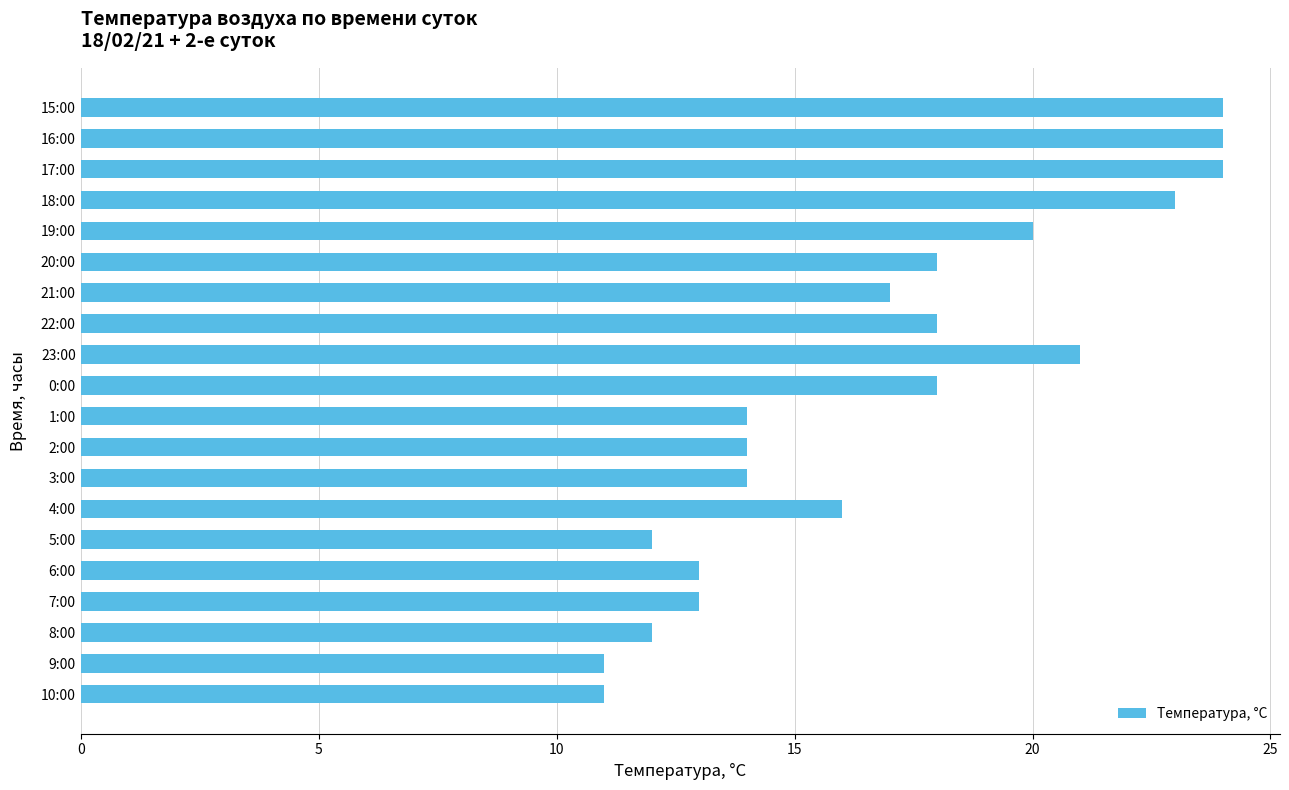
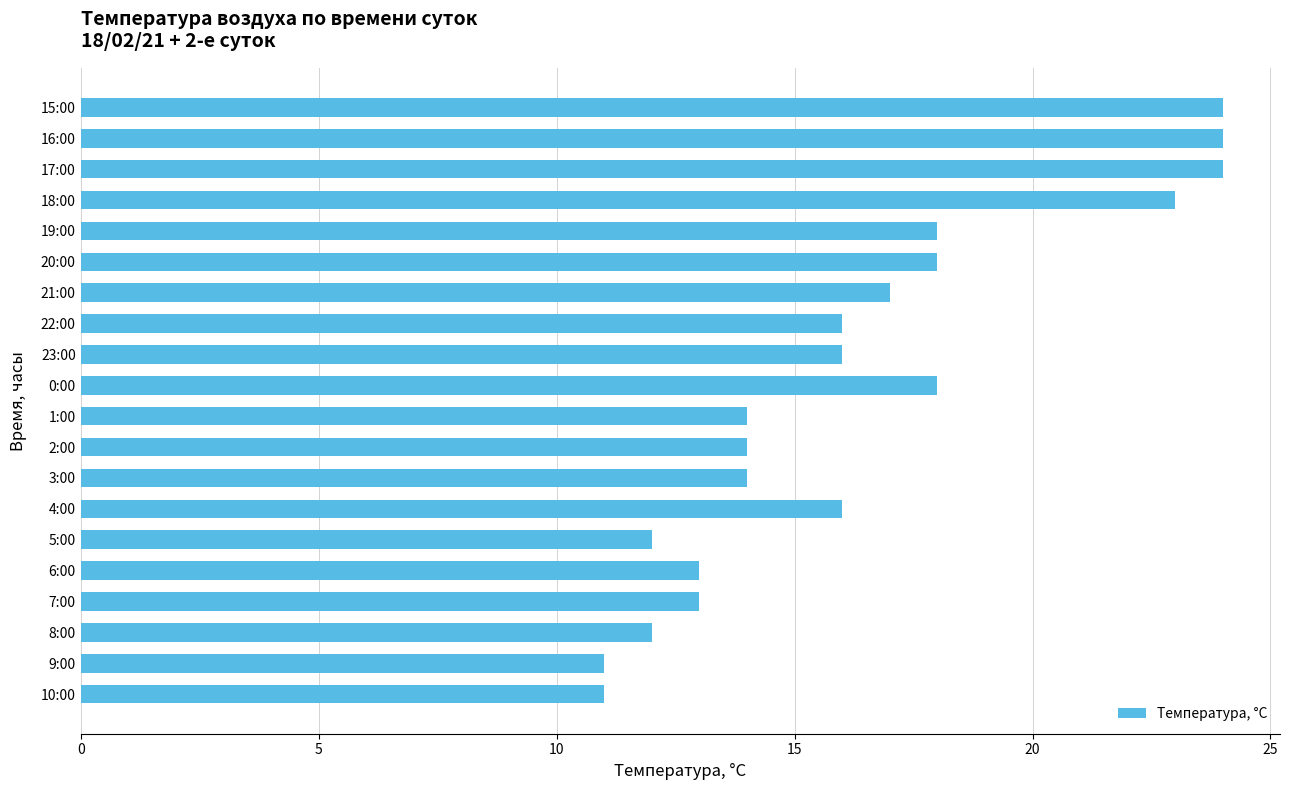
19:00: 20 -> 18
22:00: 18 -> 16
23:00: 21 -> 16
